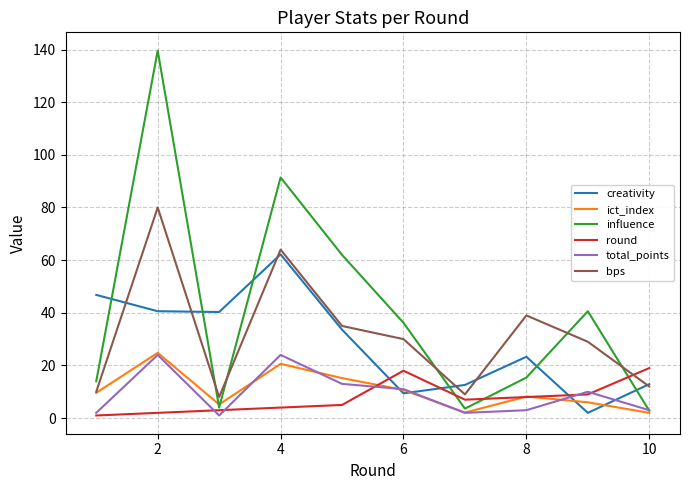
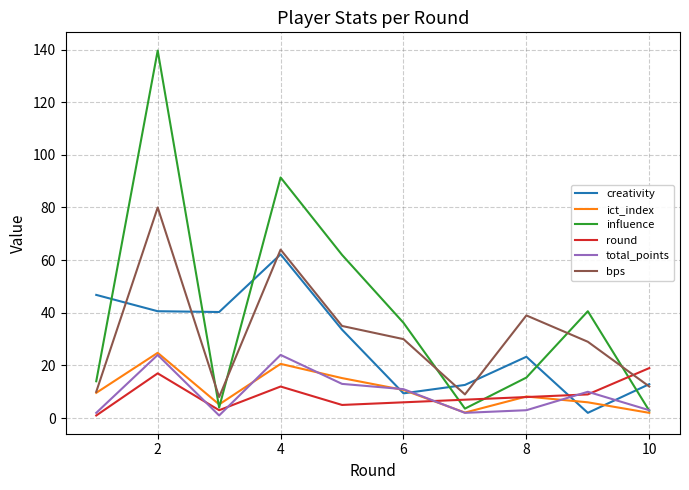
round, 2: 2 -> 17
round, 4: 4 -> 12
round, 6: 18 -> 6
